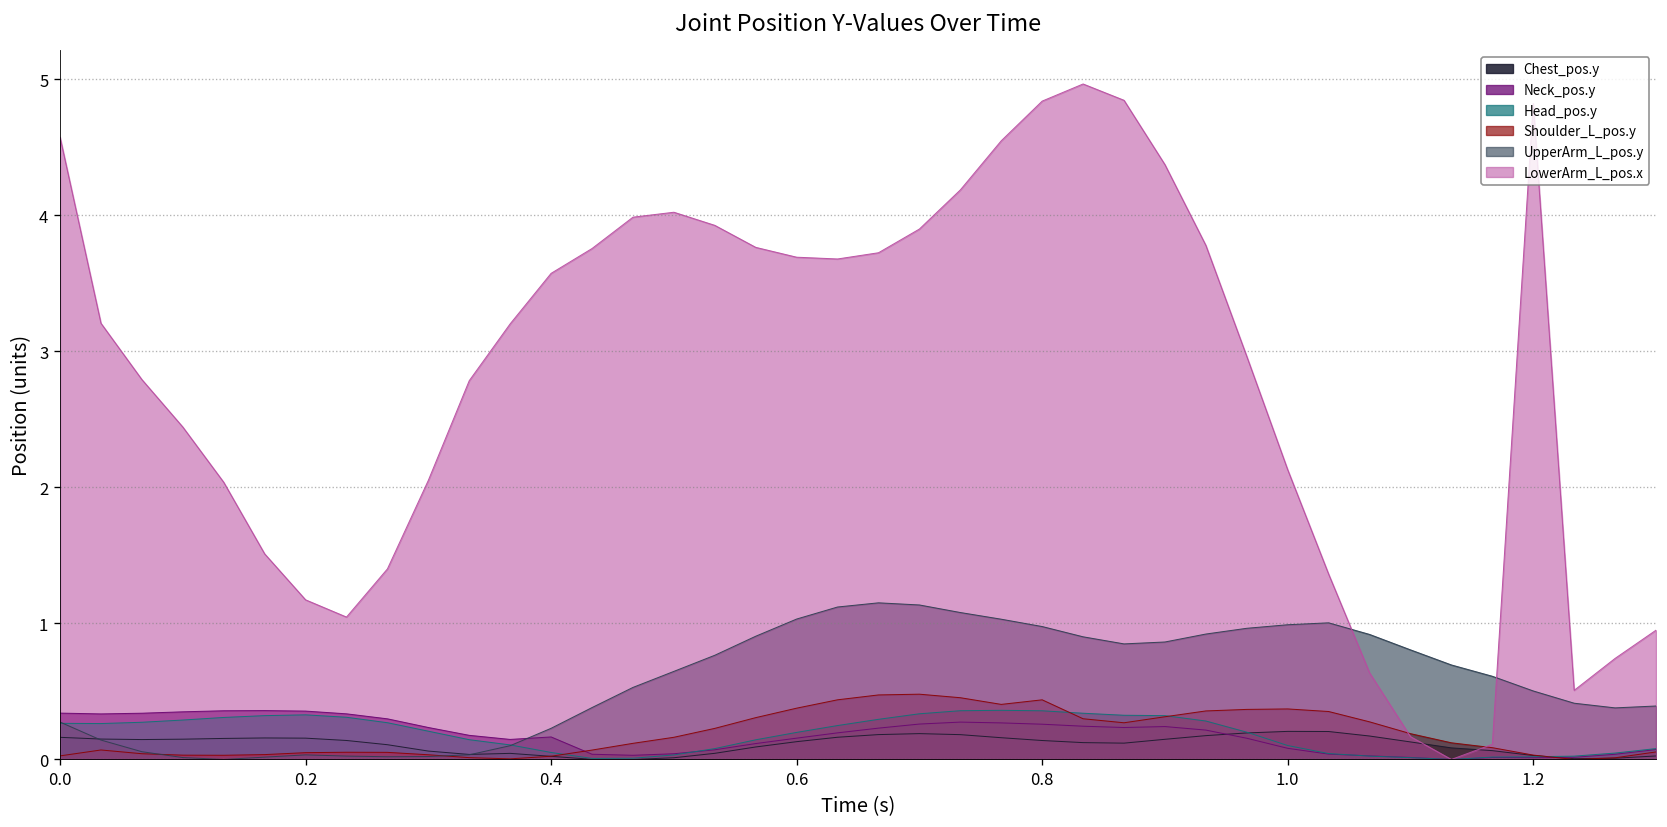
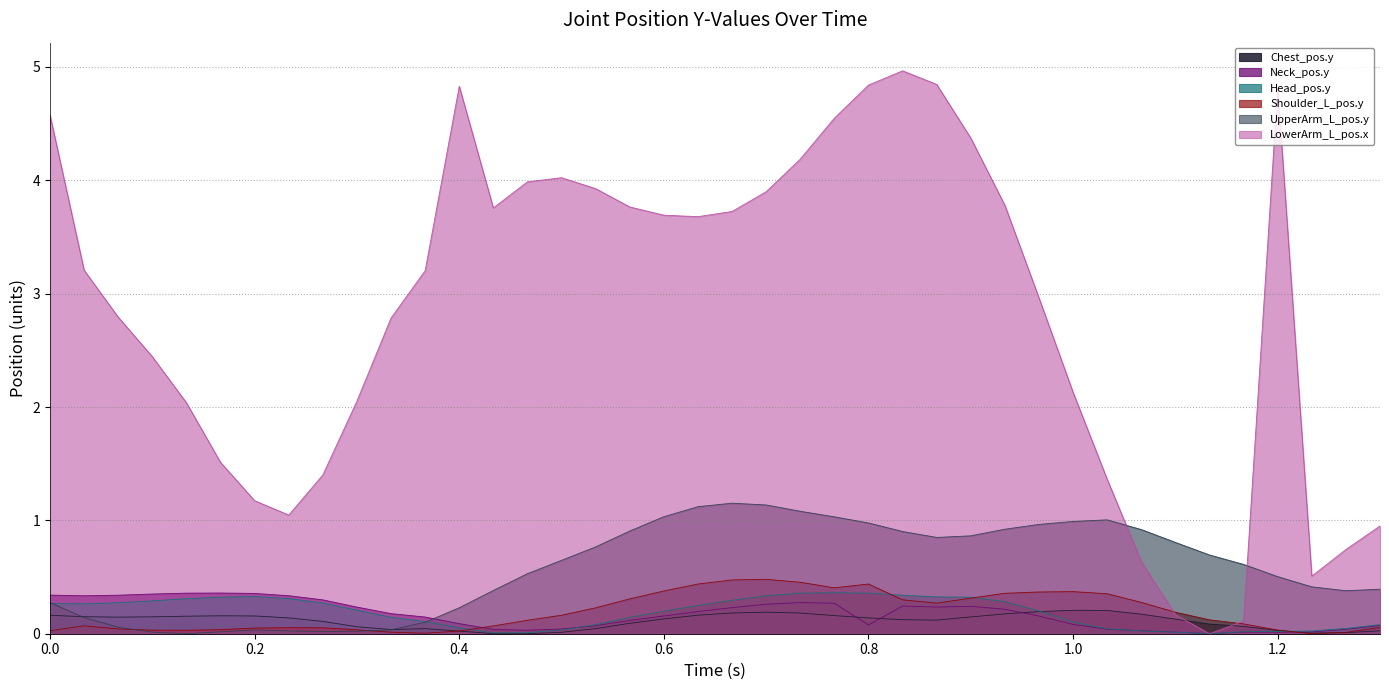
Neck_pos.y, 0.4: 0.17 -> 0.09
LowerArm_L_pos.x, 0.4: 3.57 -> 4.83
Neck_pos.y, 0.8: 0.26 -> 0.08
